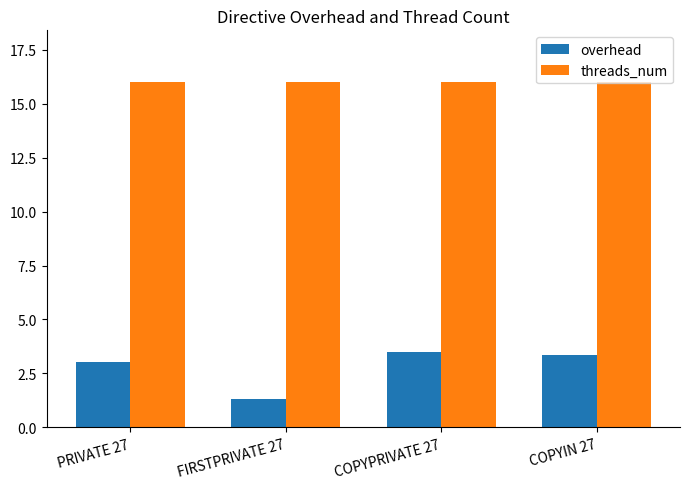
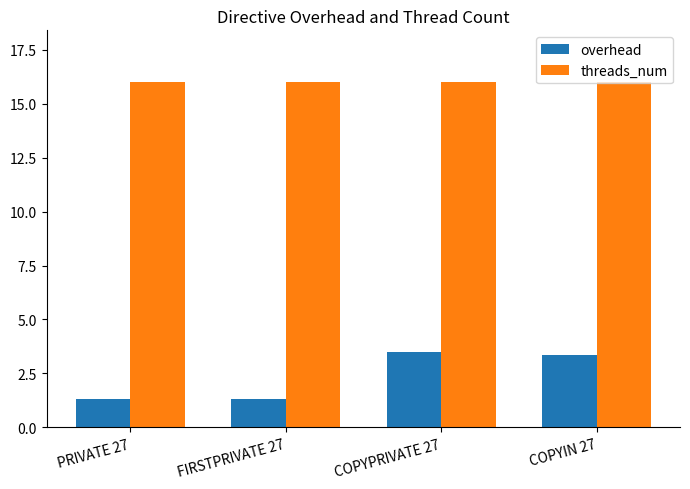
overhead, PRIVATE 27: 3.0 -> 1.3
